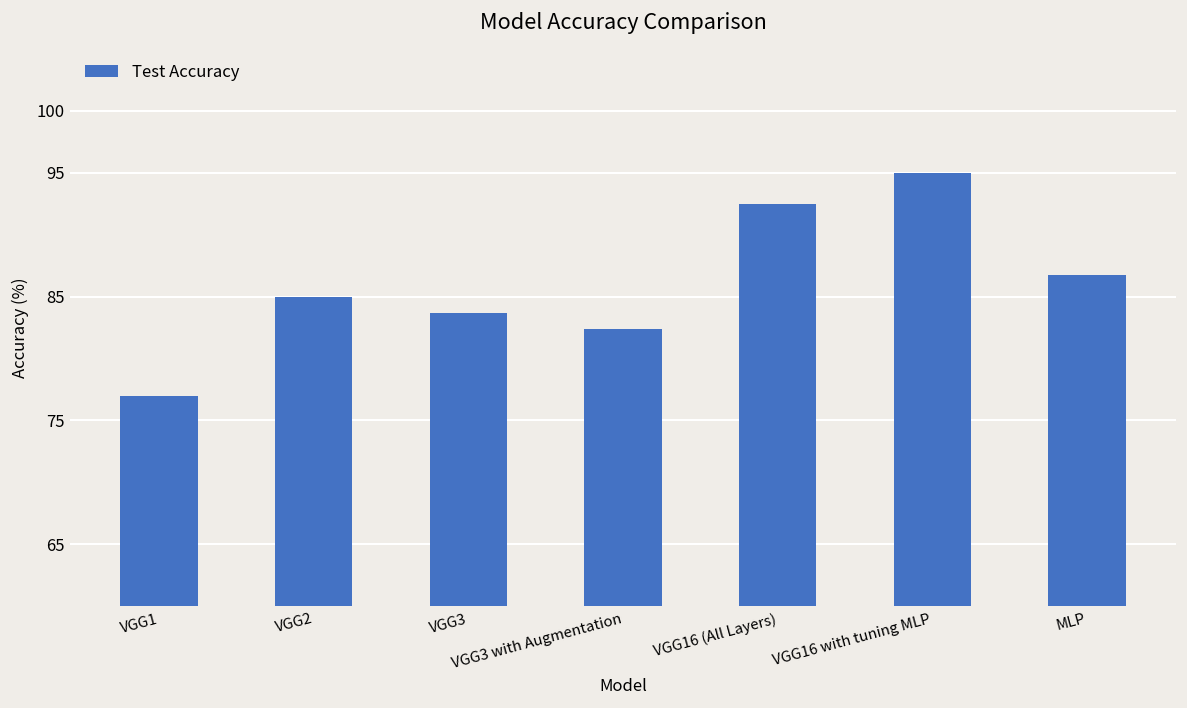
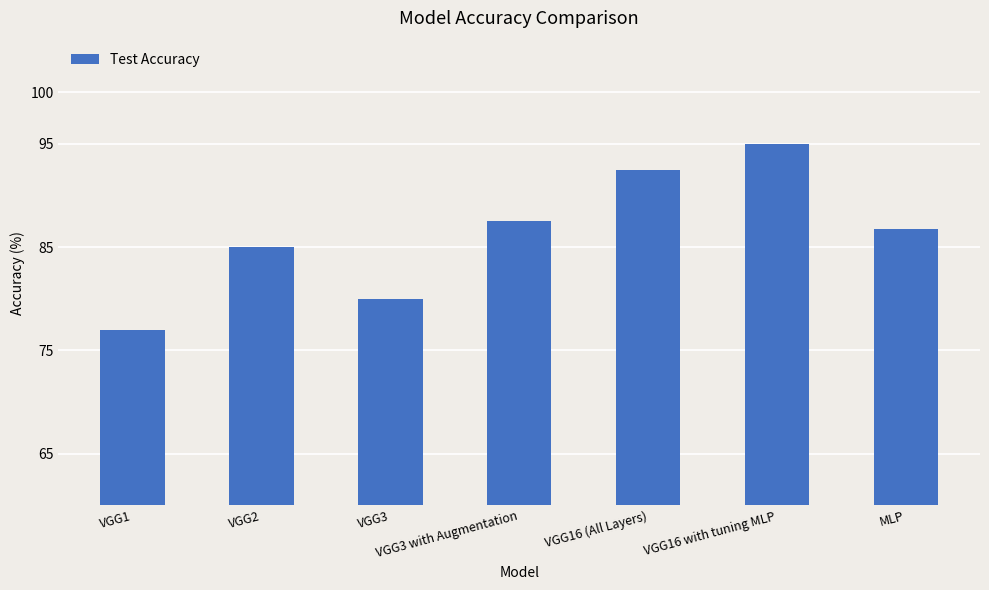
VGG3: 83.7 -> 80.0
VGG3 with Augmentation: 82.4 -> 87.5
